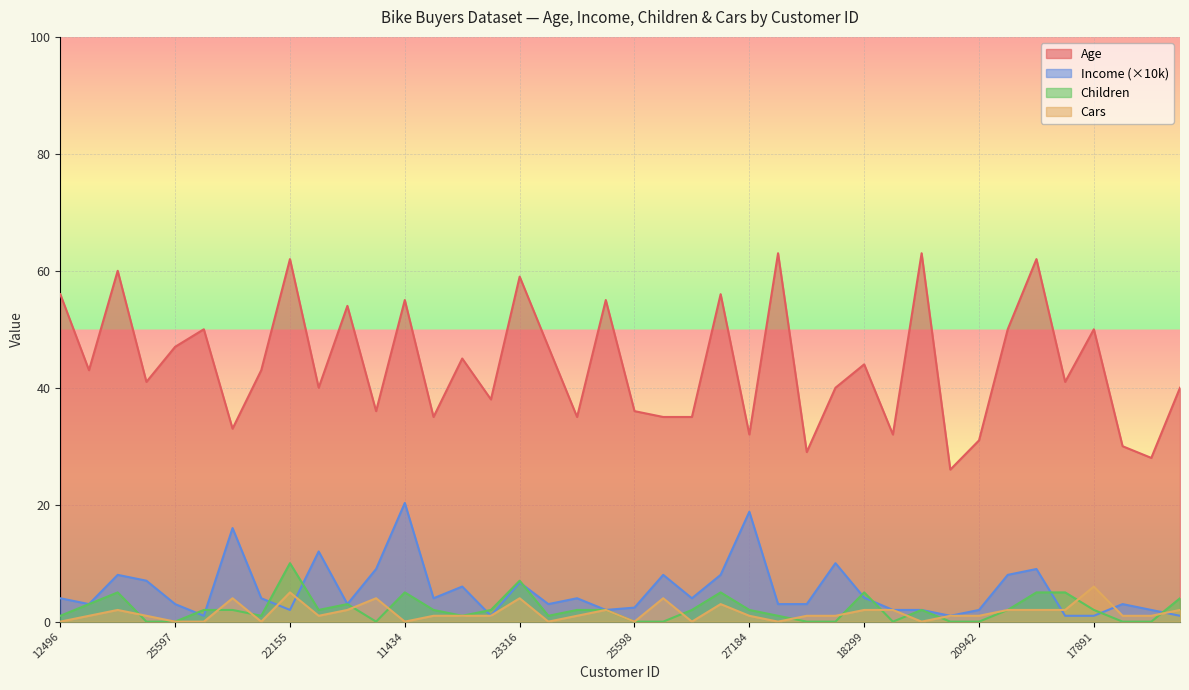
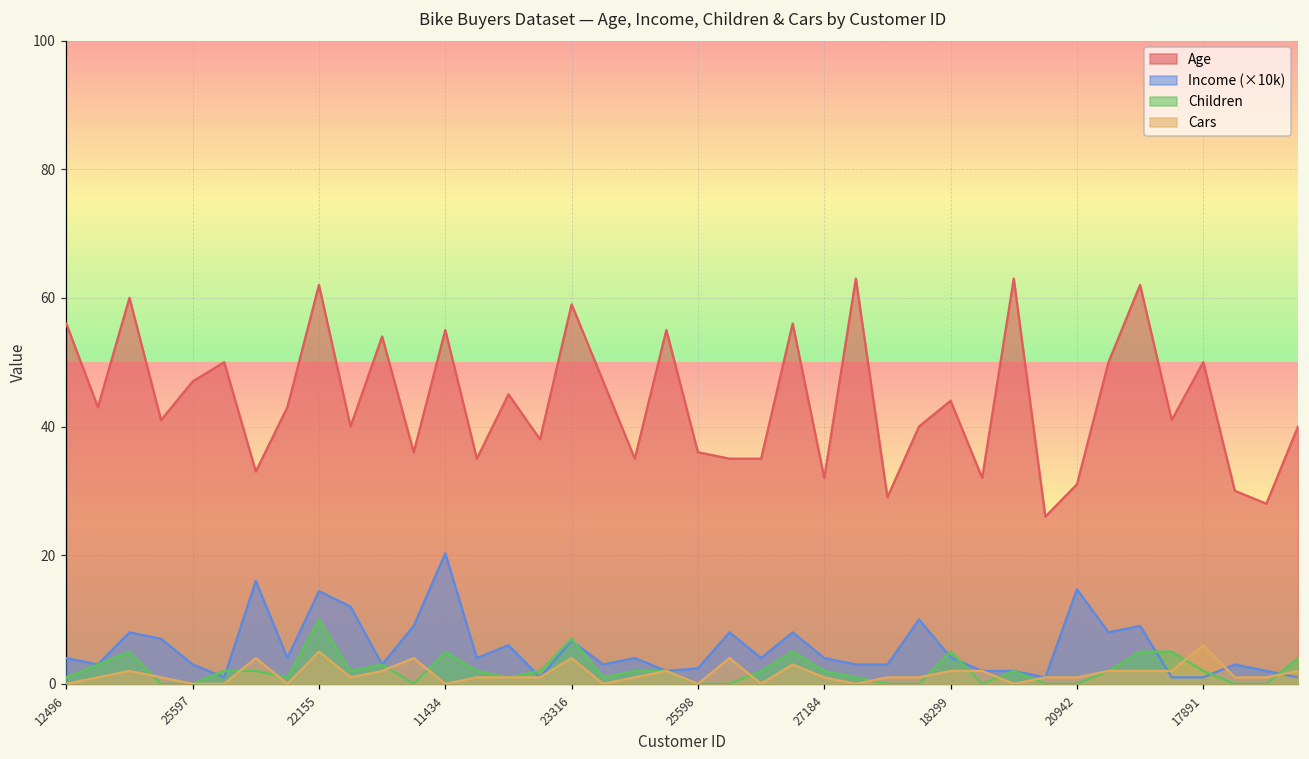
Income (×10k), 22155: 2 -> 14
Income (×10k), 27184: 19 -> 4
Income (×10k), 20942: 2 -> 15
